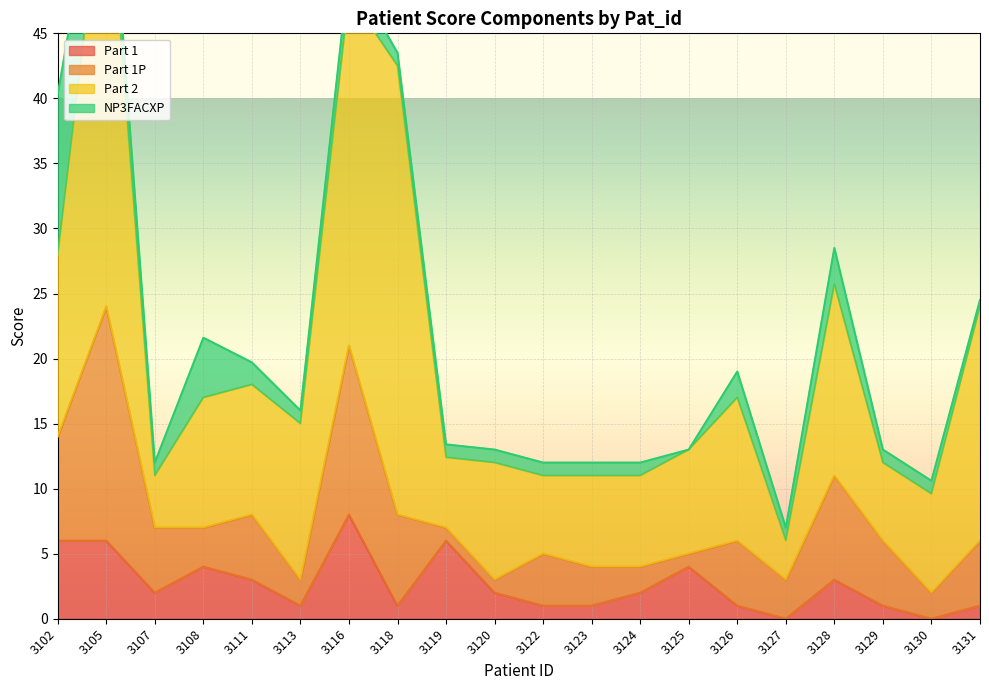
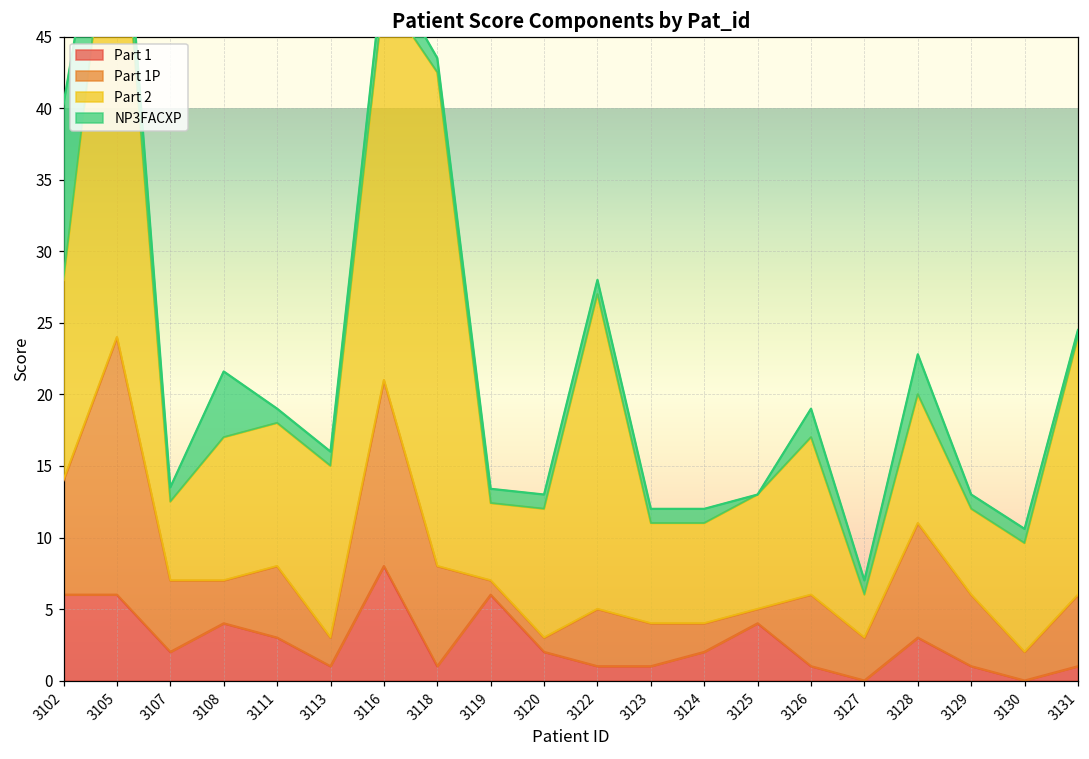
Part 2, 3107: 4.0 -> 5.5
NP3FACXP, 3111: 1.7 -> 1.0
Part 2, 3122: 6 -> 22
Part 2, 3128: 14.7 -> 9.0
